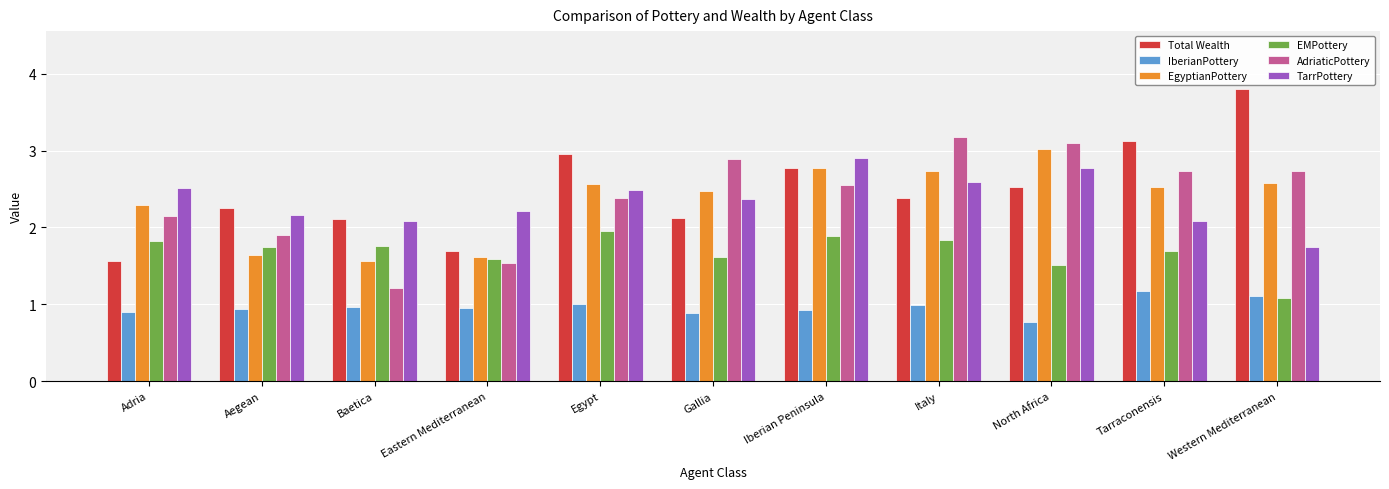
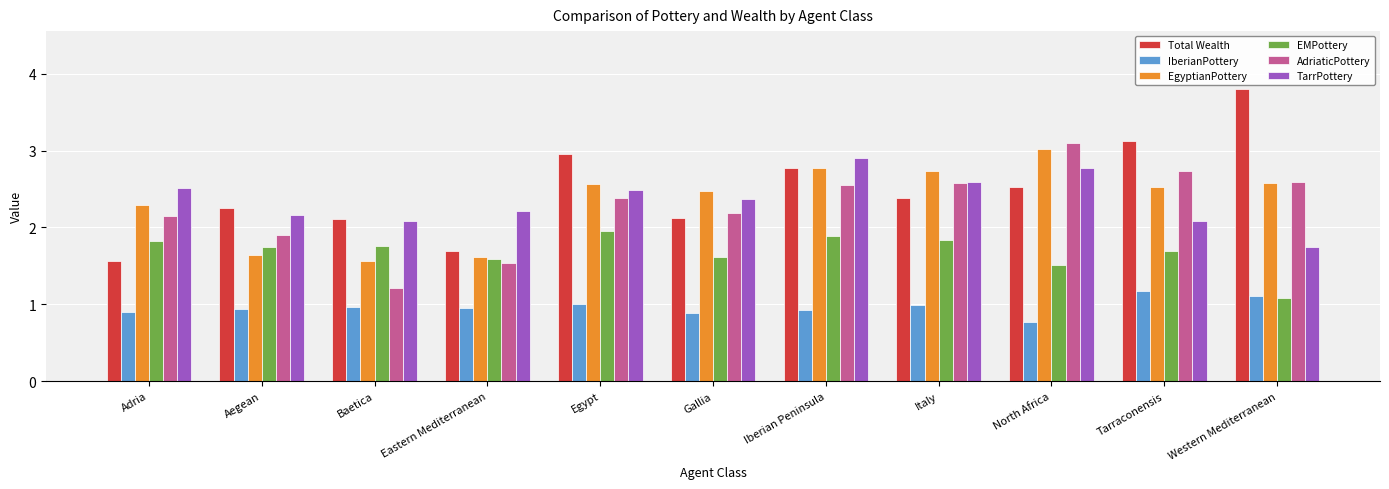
AdriaticPottery, Gallia: 2.9 -> 2.2
AdriaticPottery, Italy: 3.2 -> 2.6
AdriaticPottery, Western Mediterranean: 2.7 -> 2.6
